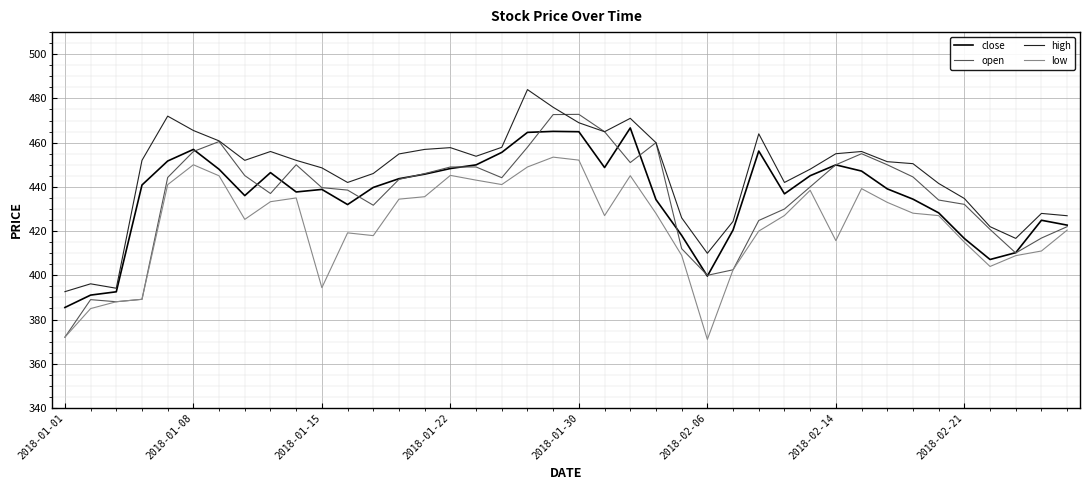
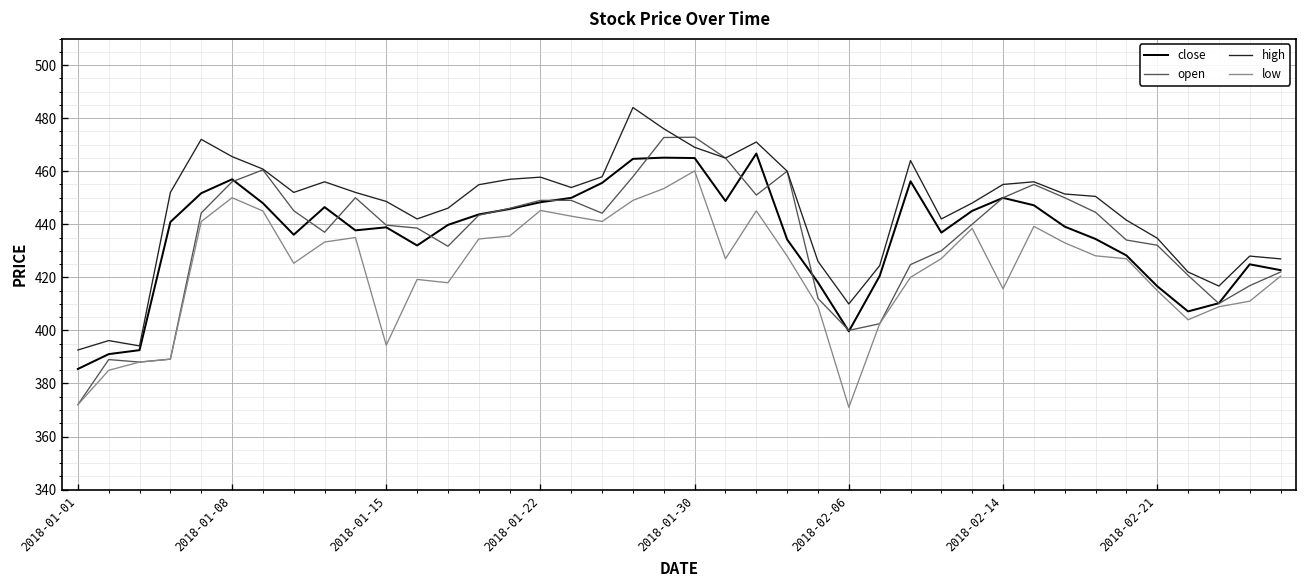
low, 2018-01-30: 452 -> 460
